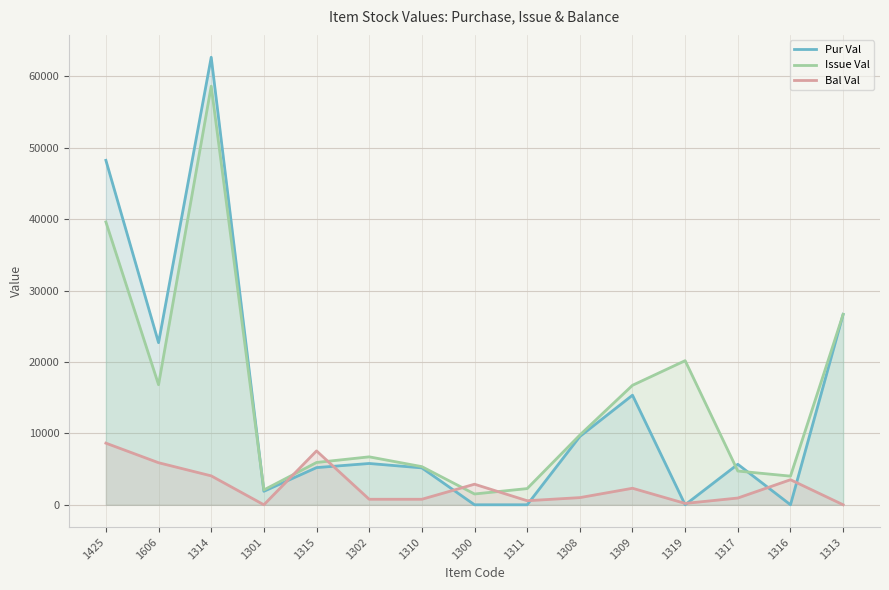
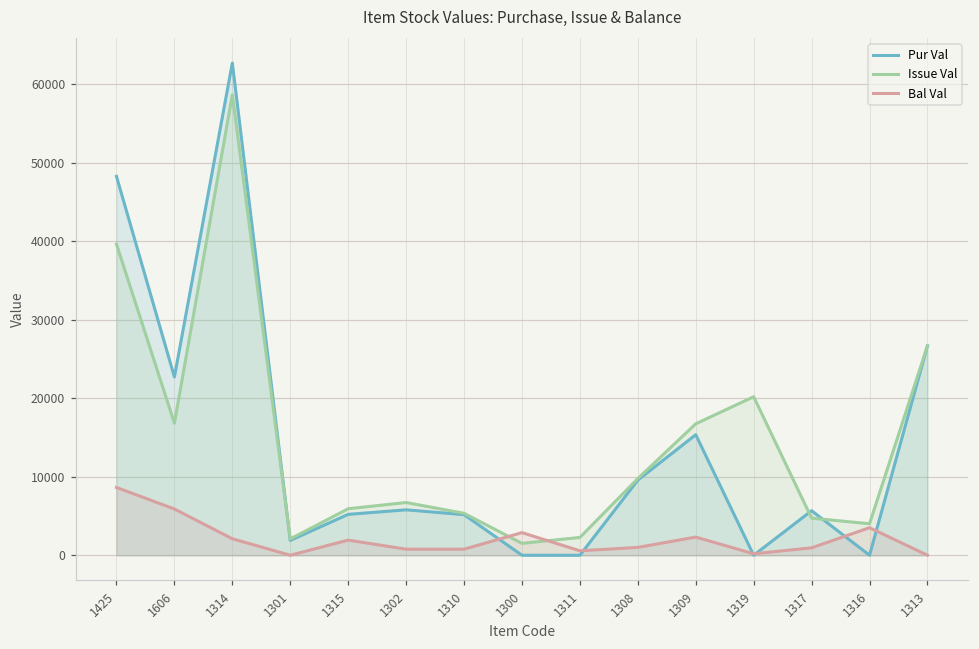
Bal Val, 1314: 4000 -> 2000
Bal Val, 1315: 8000 -> 2000
